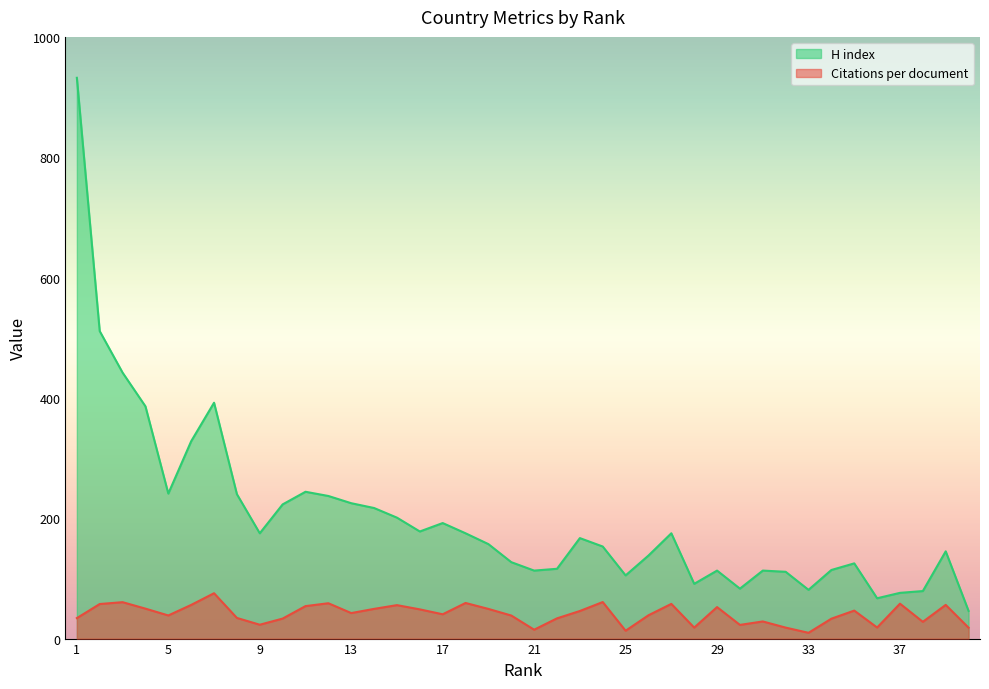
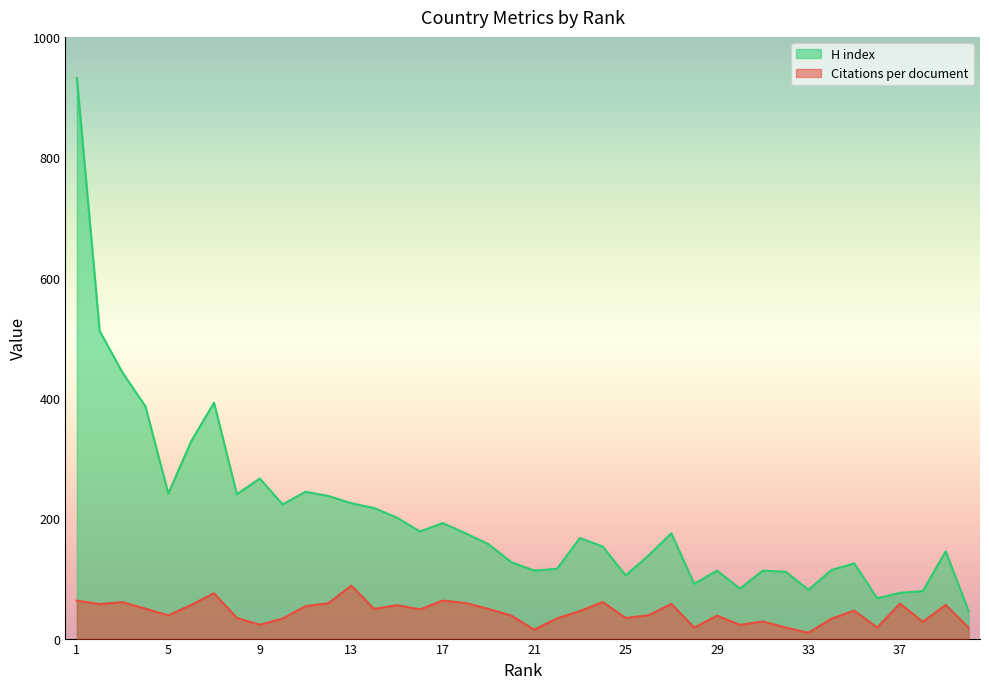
Citations per document, 1: 30 -> 60
H index, 9: 180 -> 270
Citations per document, 13: 40 -> 90
Citations per document, 17: 40 -> 60
Citations per document, 25: 10 -> 30
Citations per document, 29: 50 -> 40
